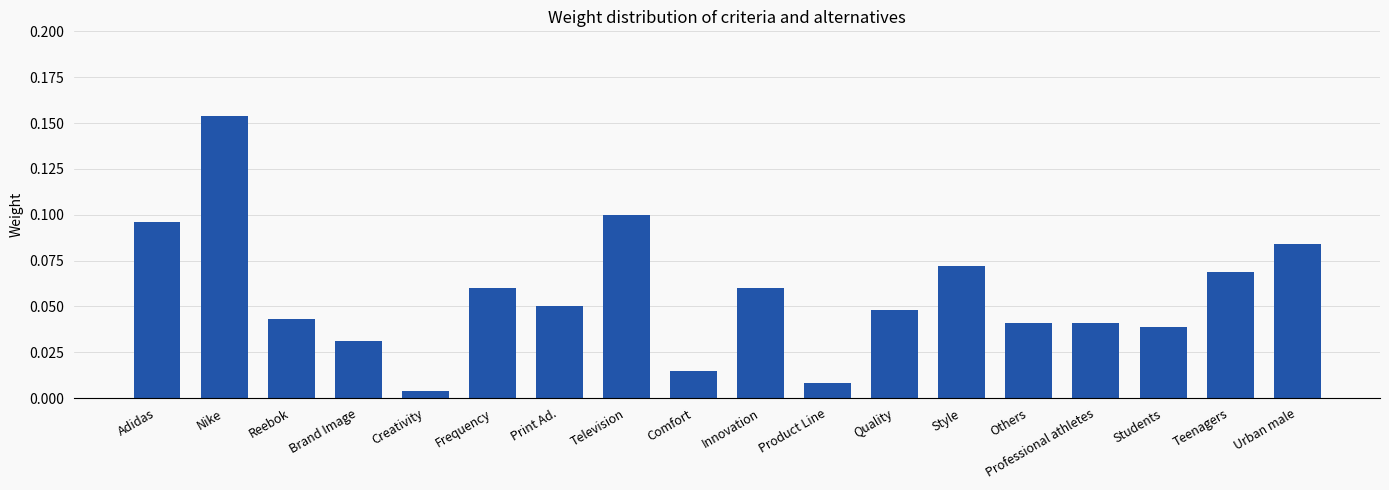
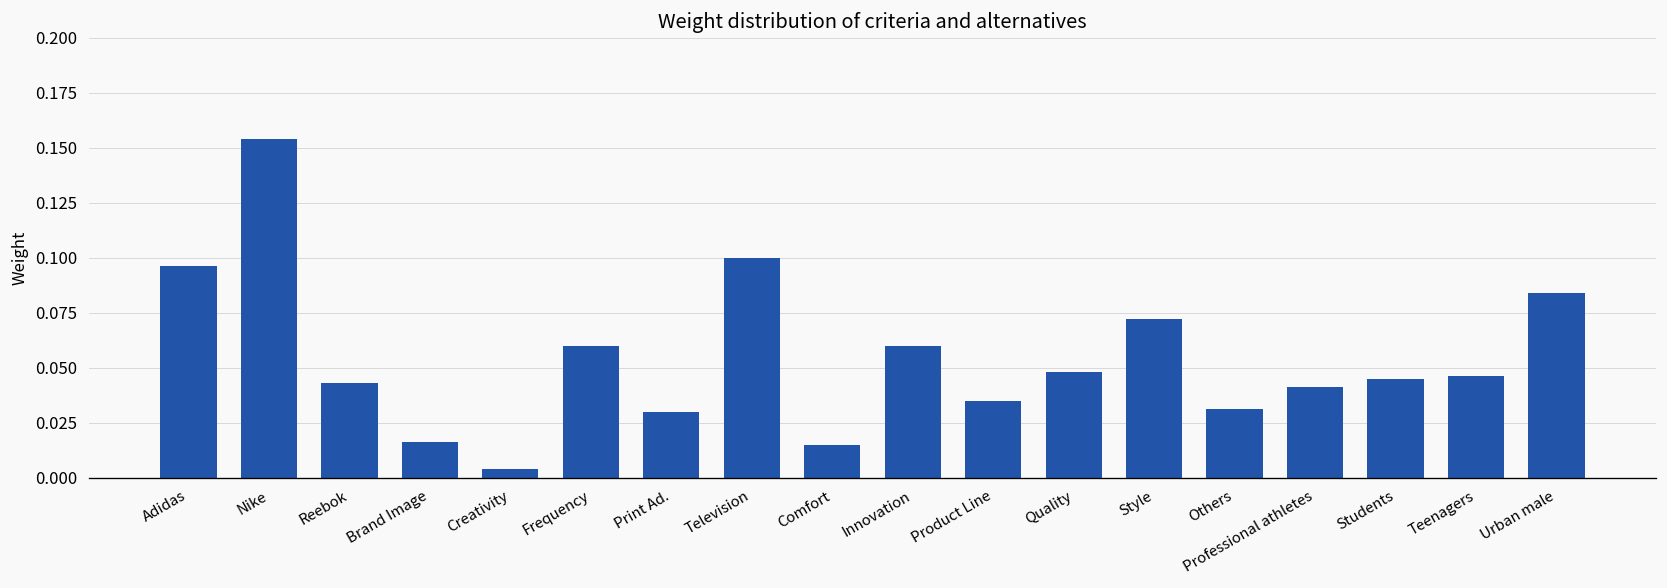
Brand Image: 0.031 -> 0.016
Print Ad.: 0.05 -> 0.03
Product Line: 0.008 -> 0.035
Others: 0.041 -> 0.031
Students: 0.039 -> 0.045
Teenagers: 0.069 -> 0.046
